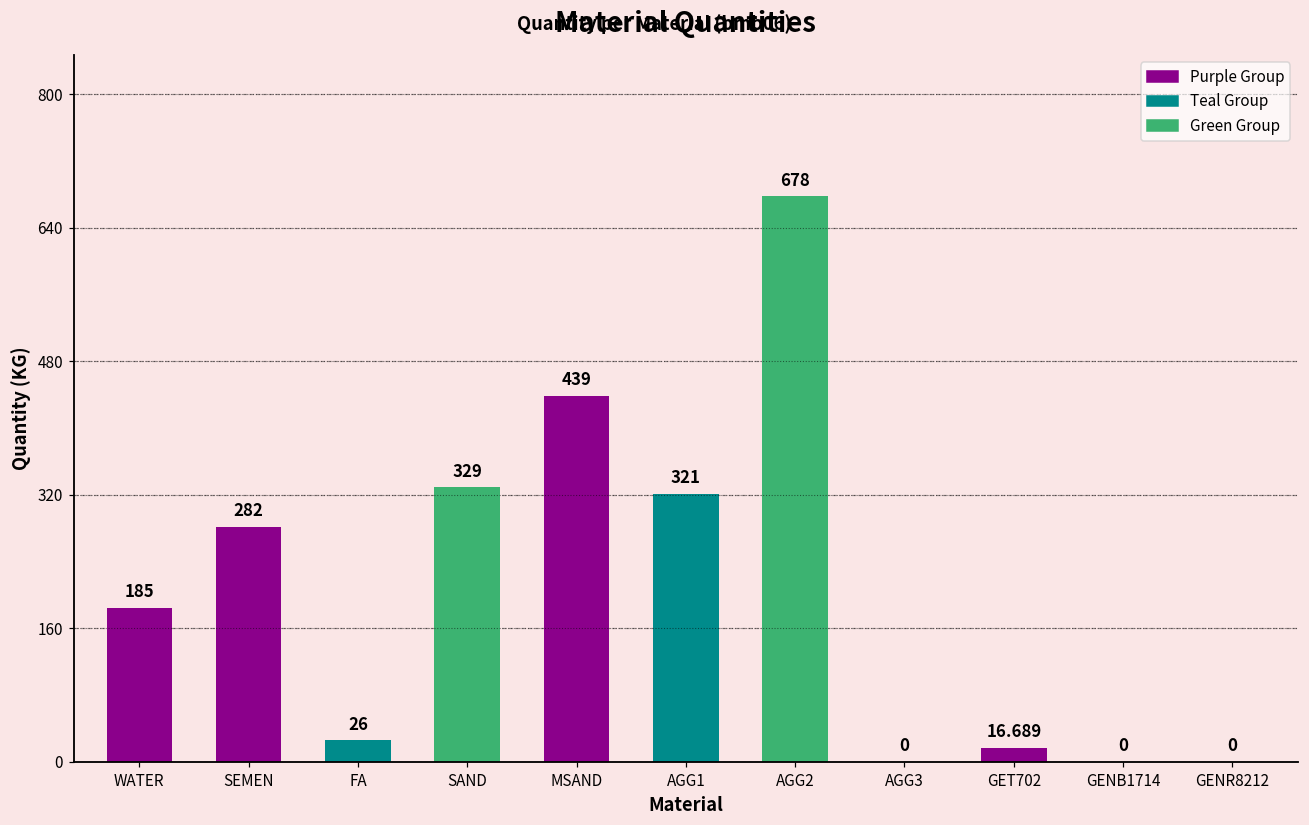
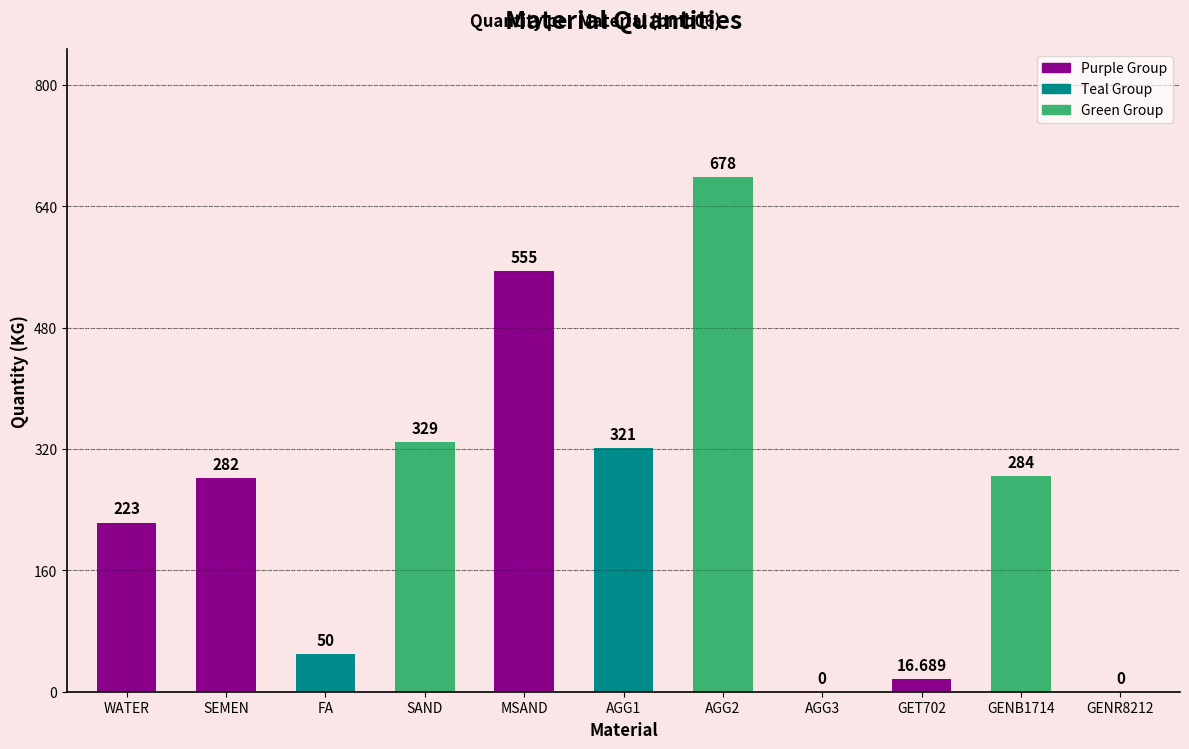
WATER: 185 -> 223
FA: 26 -> 50
MSAND: 439 -> 555
GENB1714: 0 -> 284
